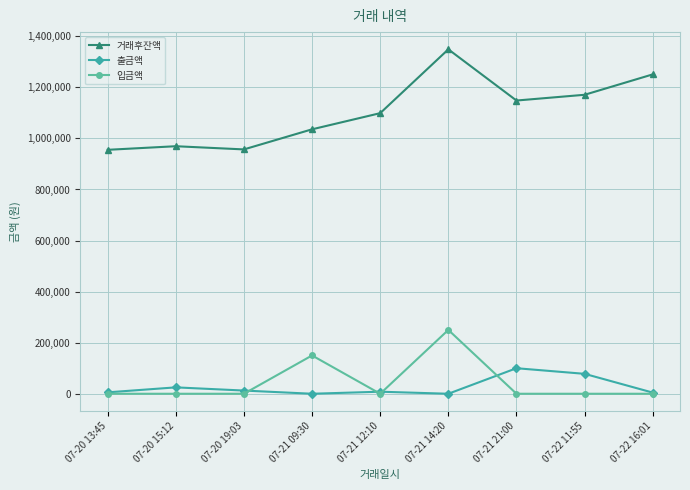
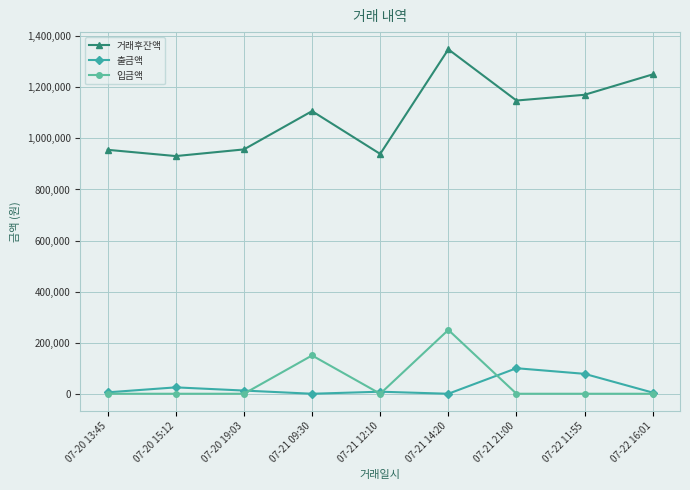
거래후잔액, 07-20 15:12: 970,000 -> 930,000
거래후잔액, 07-21 09:30: 1,040,000 -> 1,110,000
거래후잔액, 07-21 12:10: 1,100,000 -> 940,000
